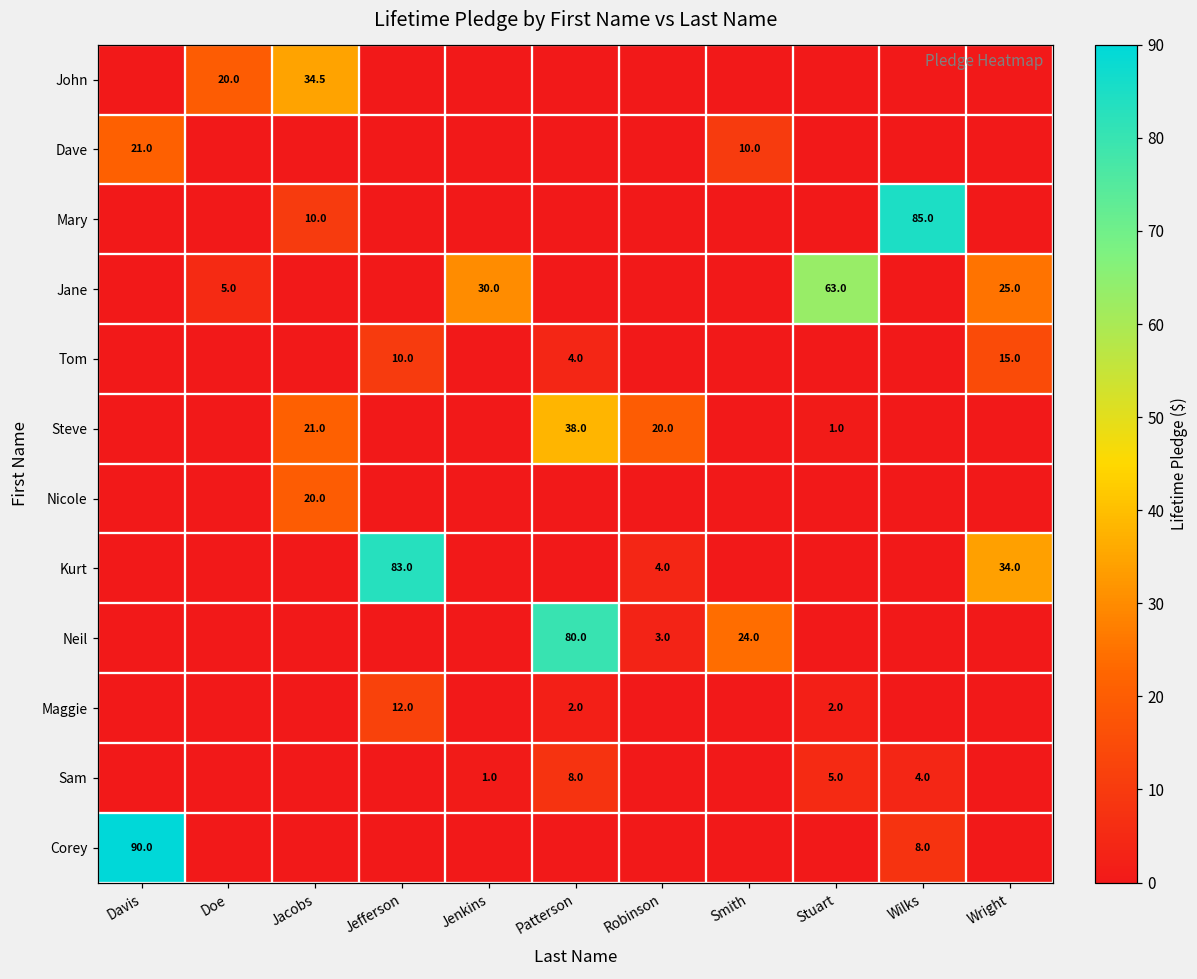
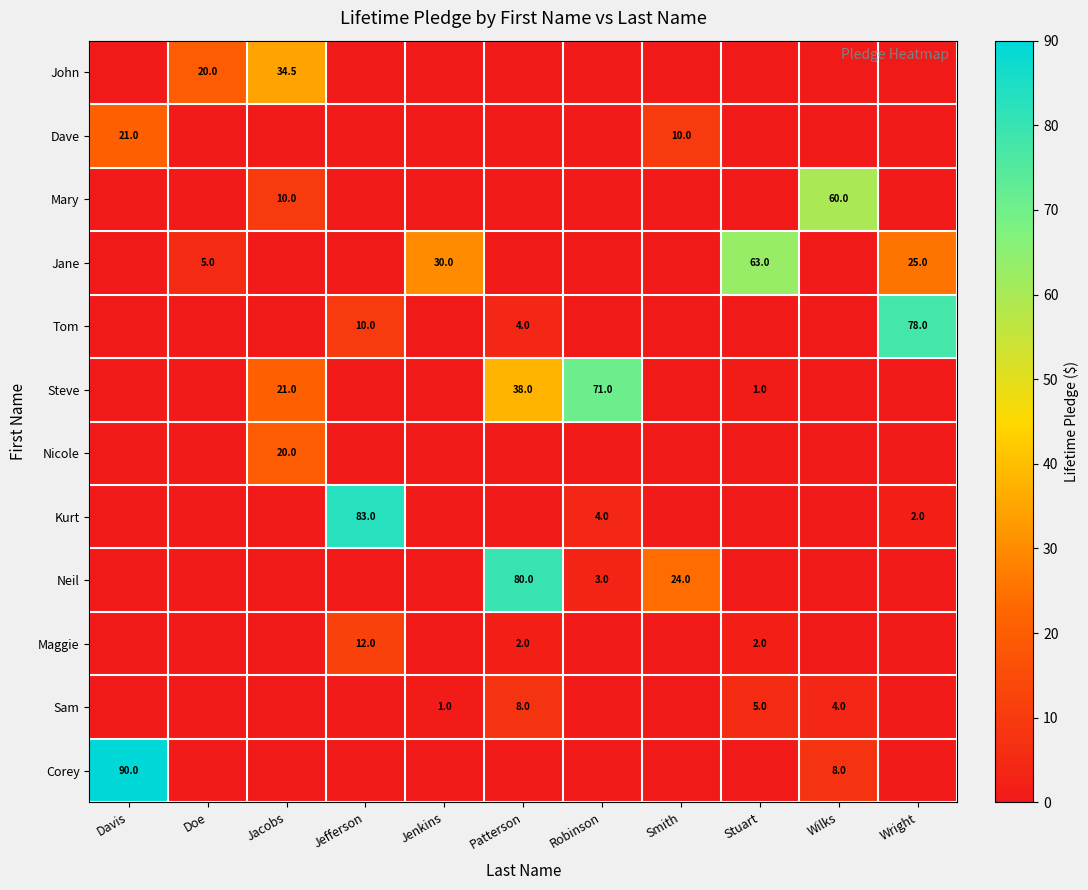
Mary, Wilks: 85.0 -> 60.0
Tom, Wright: 15.0 -> 78.0
Steve, Robinson: 20.0 -> 71.0
Kurt, Wright: 34.0 -> 2.0
